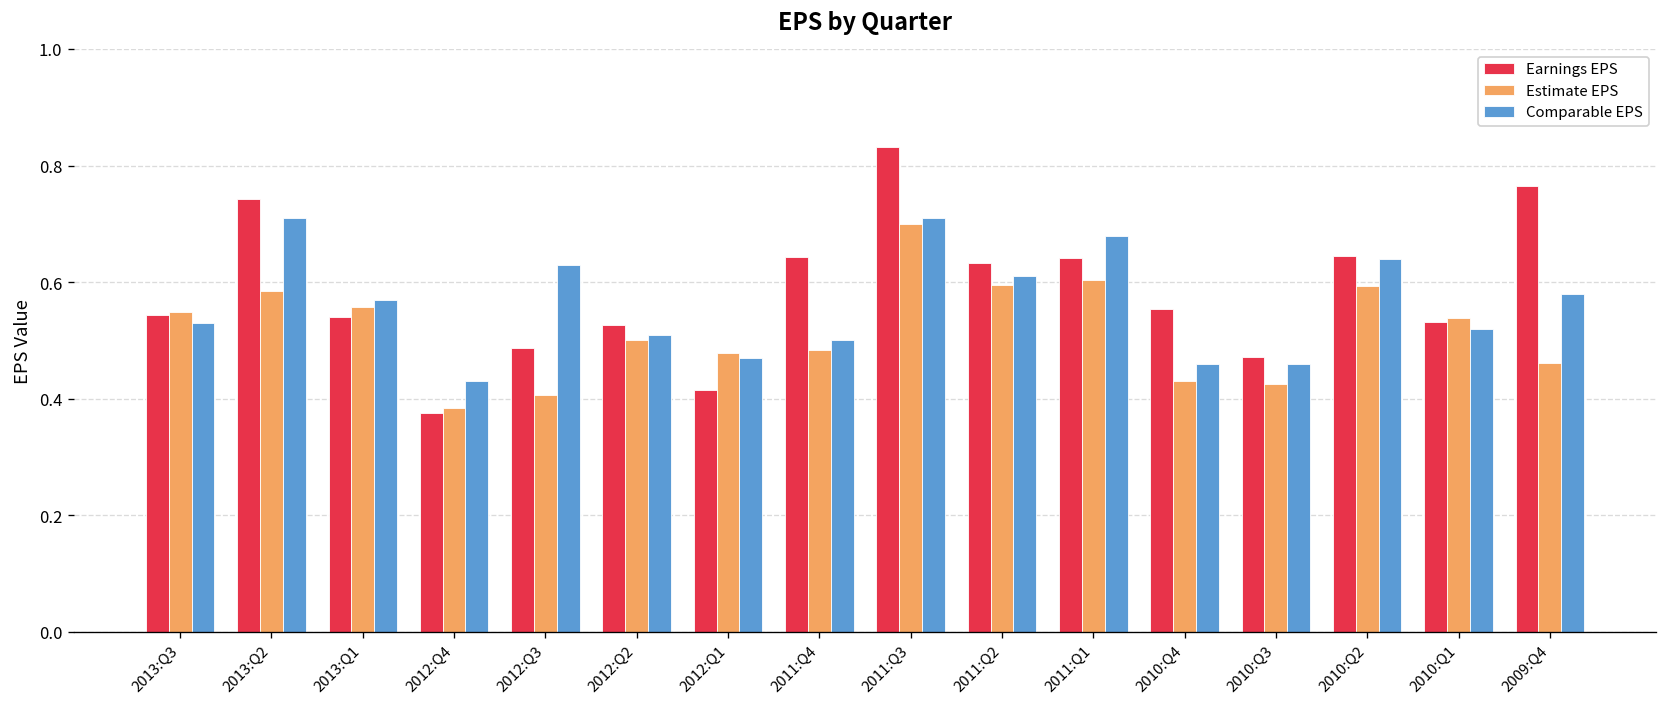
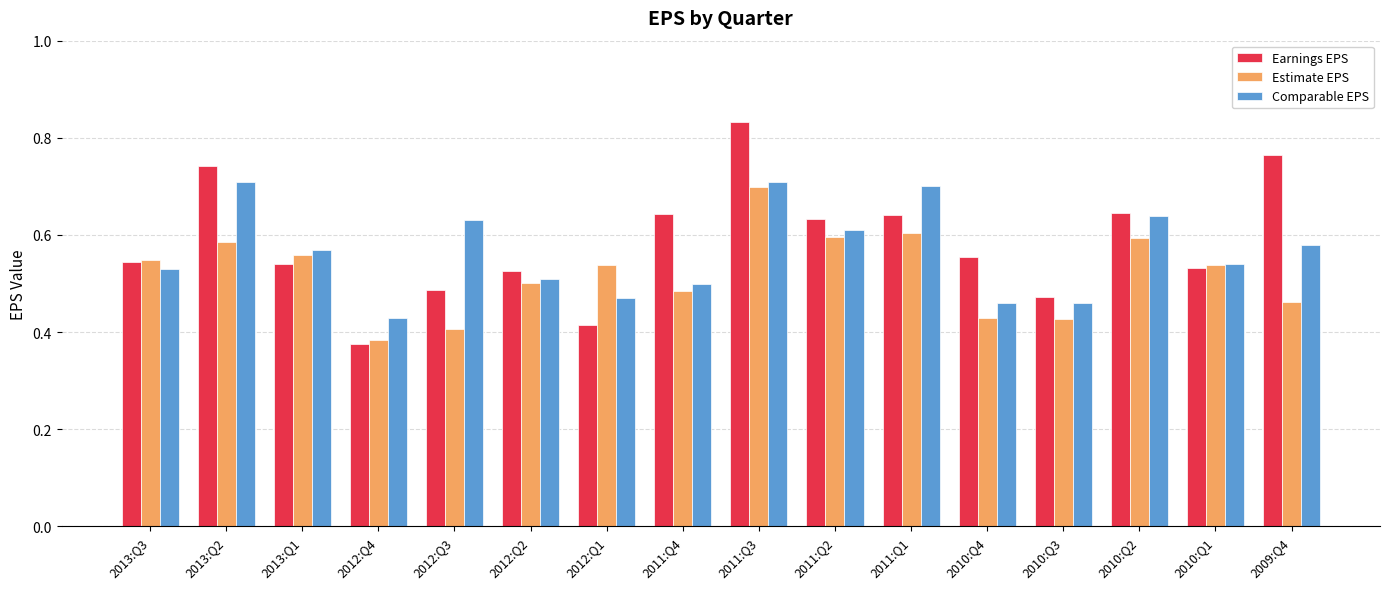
Estimate EPS, 2012:Q1: 0.48 -> 0.54
Comparable EPS, 2011:Q1: 0.68 -> 0.70
Comparable EPS, 2010:Q1: 0.52 -> 0.54
